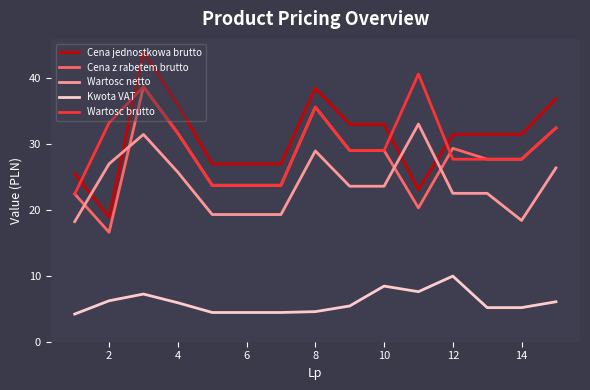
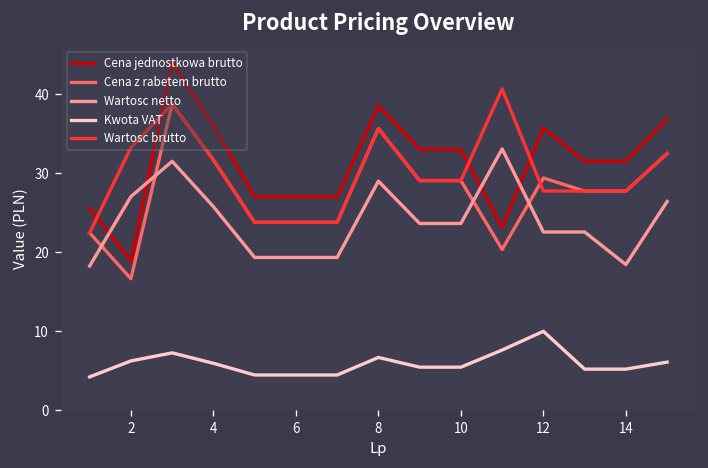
Kwota VAT, 8: 5 -> 7
Kwota VAT, 10: 8 -> 5
Cena jednostkowa brutto, 12: 32 -> 36
